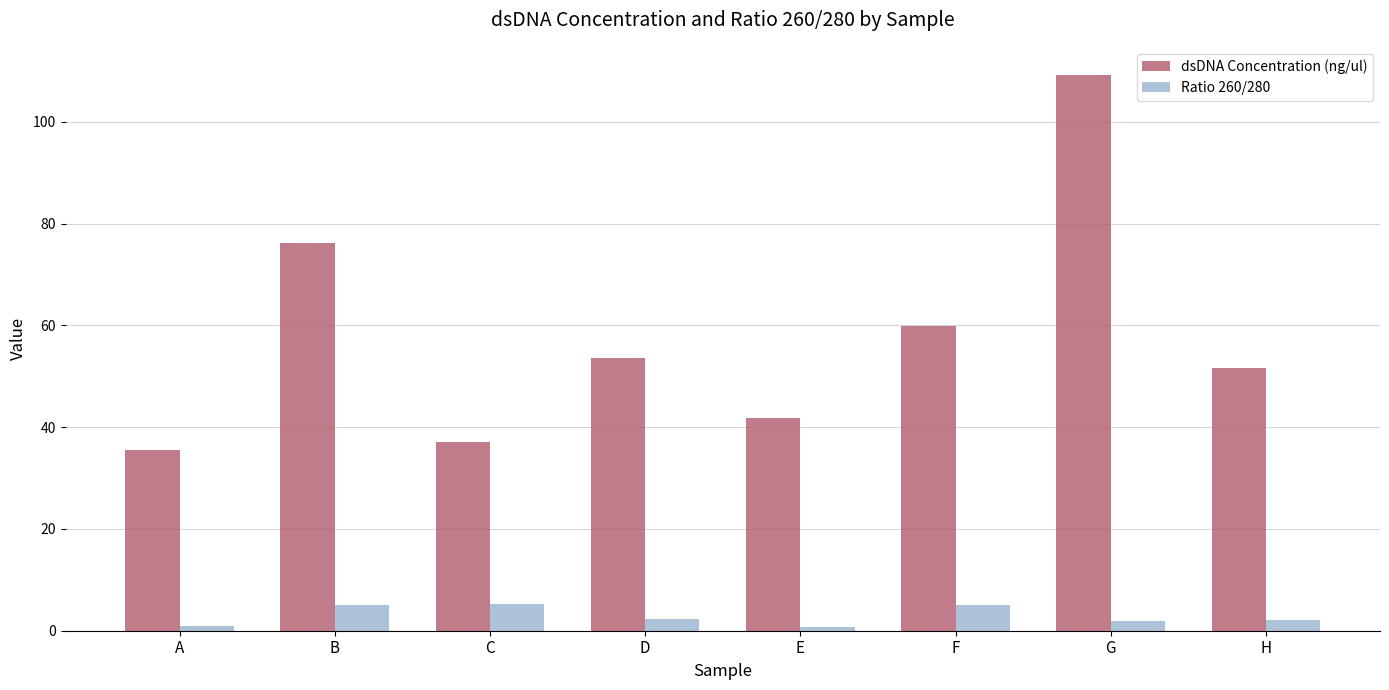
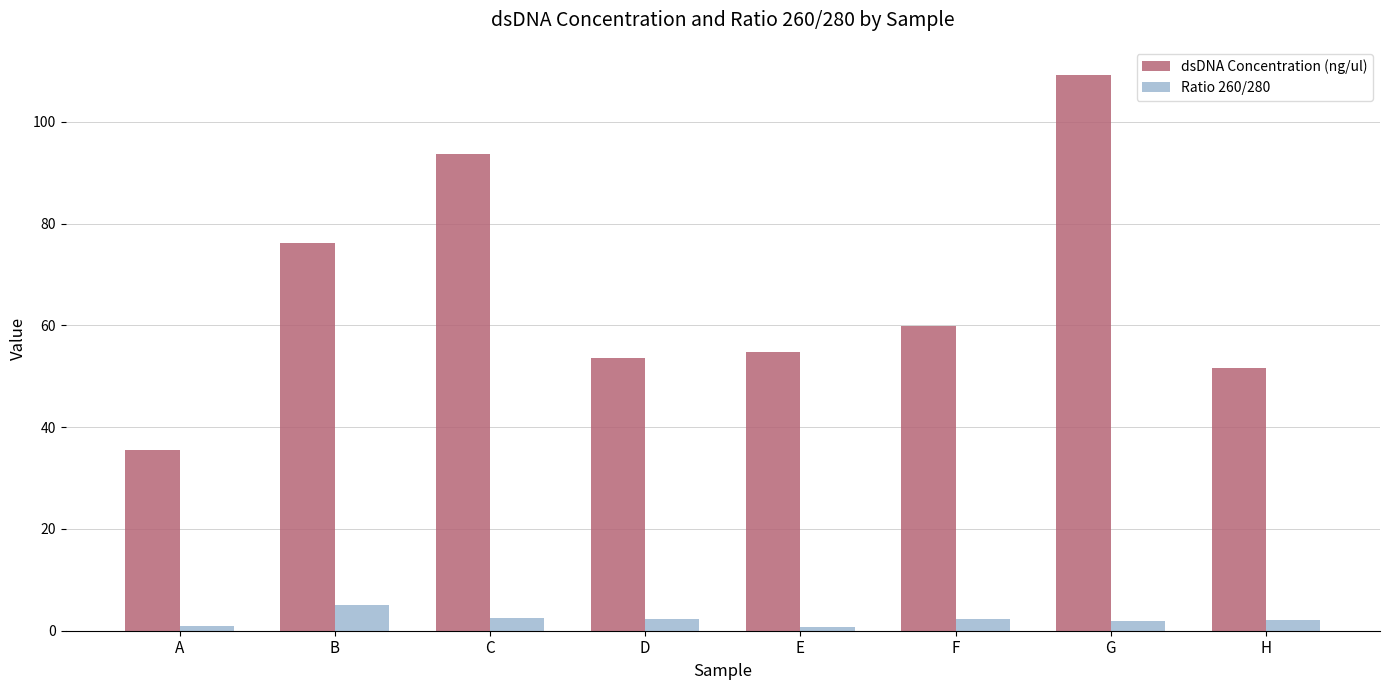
dsDNA Concentration (ng/ul), C: 37 -> 94
Ratio 260/280, C: 5 -> 2
dsDNA Concentration (ng/ul), E: 42 -> 55
Ratio 260/280, F: 5 -> 2
